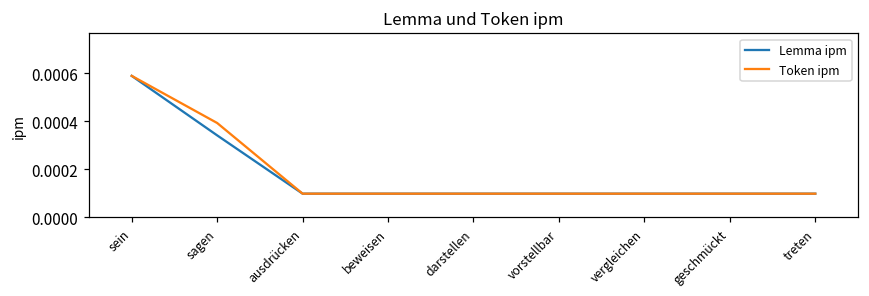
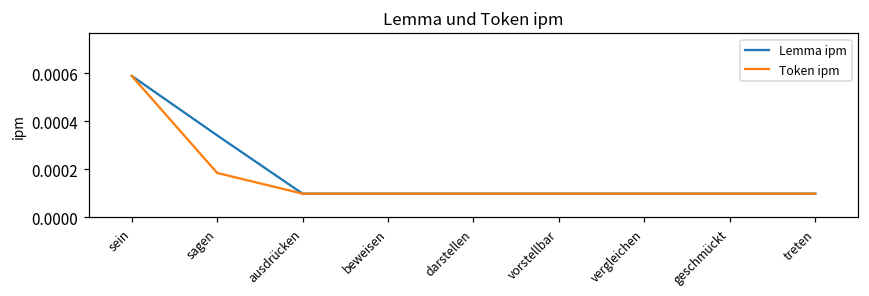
Token ipm, sagen: 0.00039 -> 0.00018
